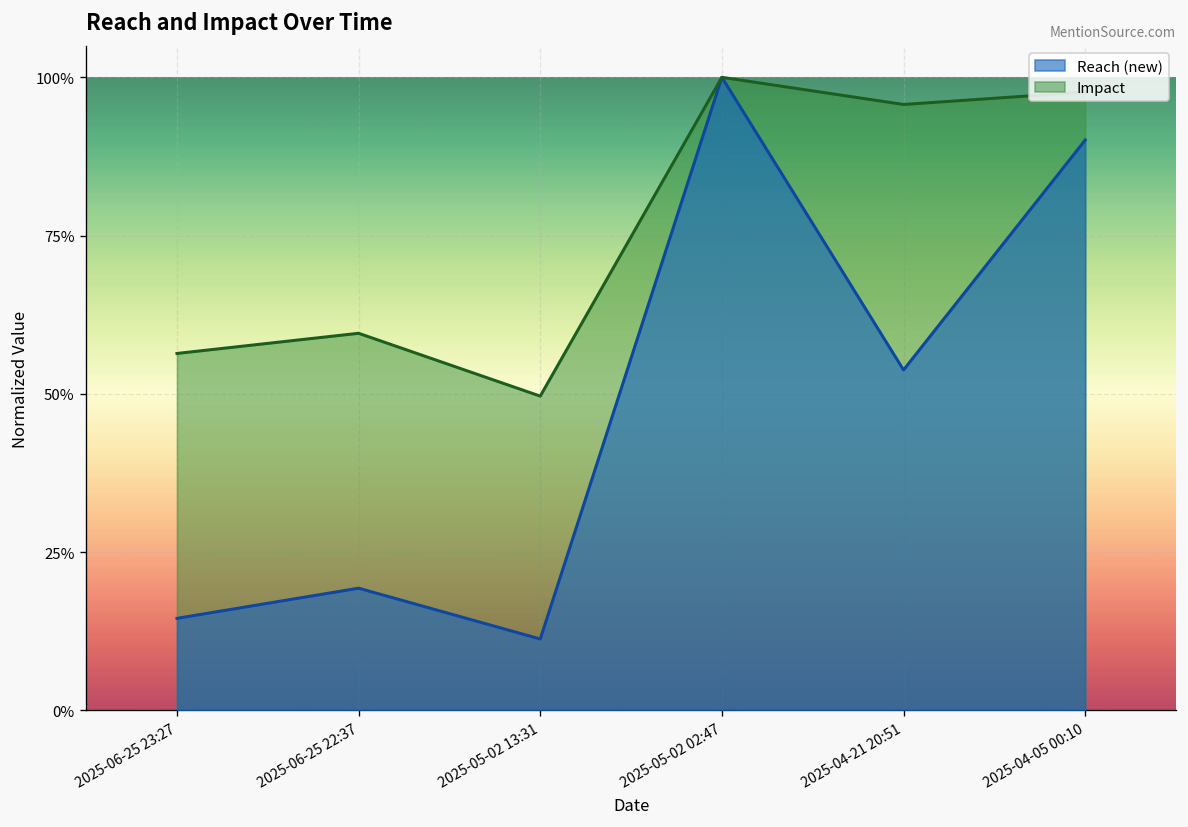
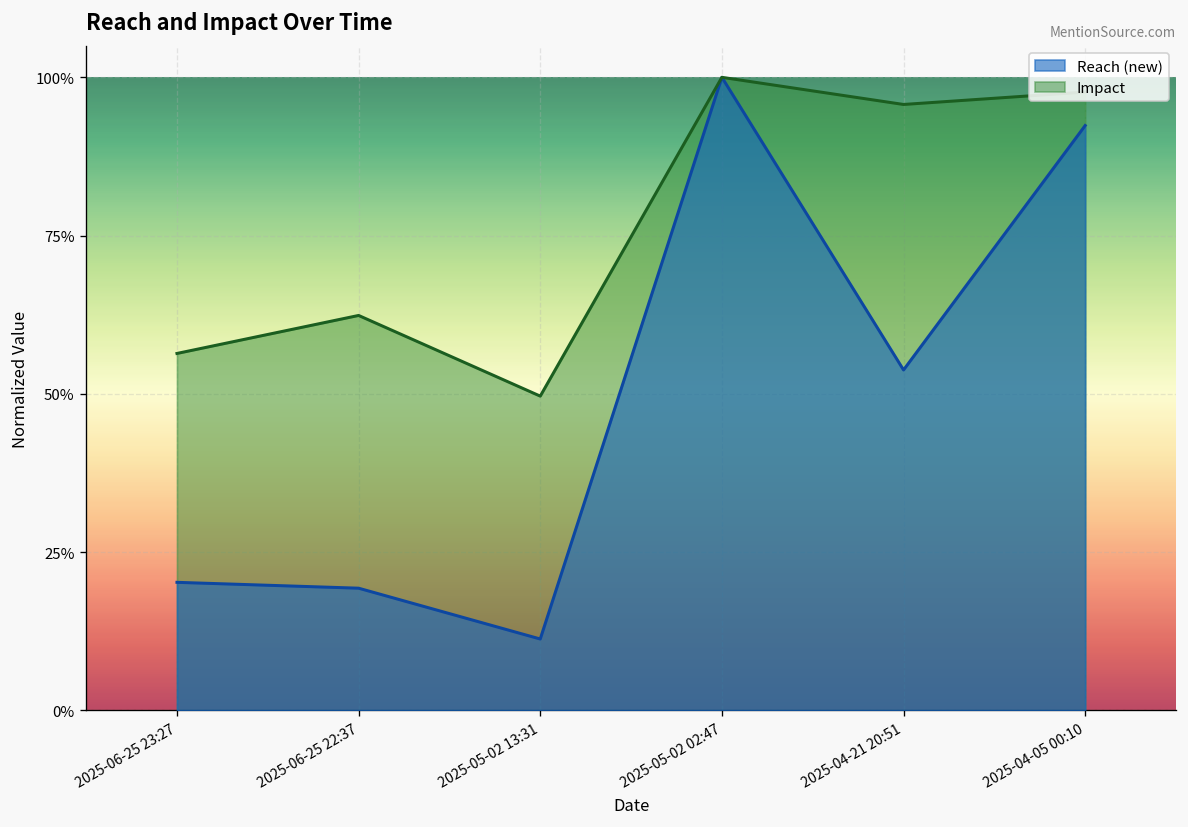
Reach (new), 2025-06-25 23:27: 15% -> 20%
Impact, 2025-06-25 22:37: 60% -> 62%
Reach (new), 2025-04-05 00:10: 90% -> 92%
